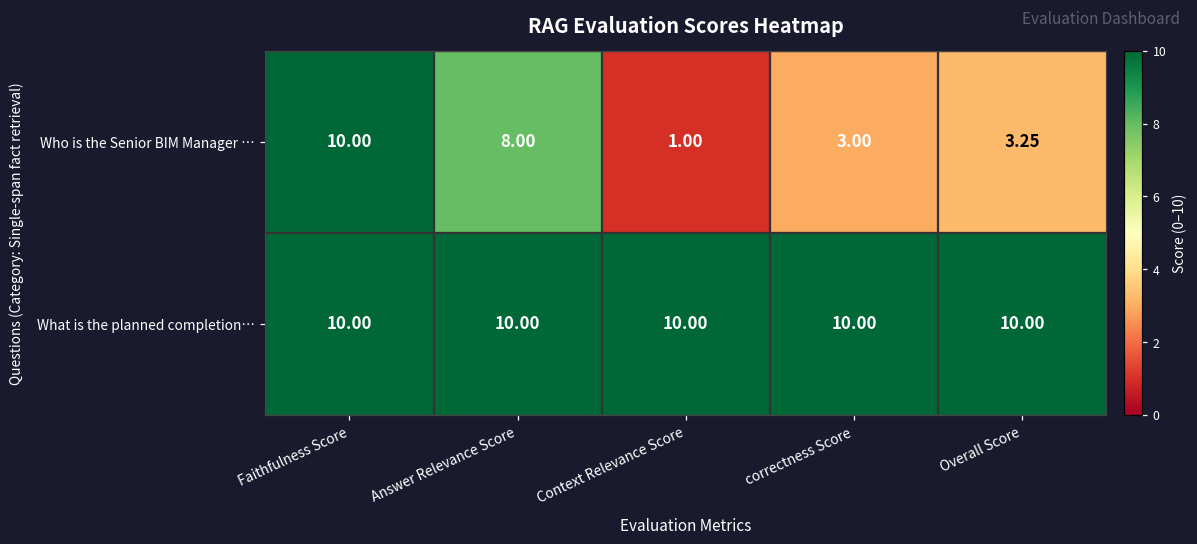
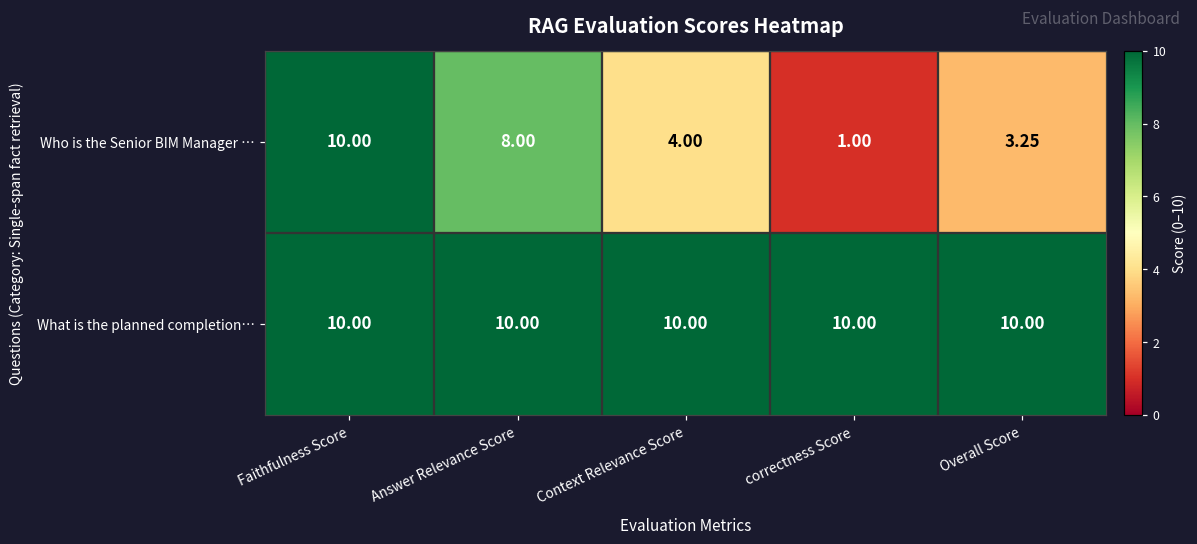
Who is the Senior BIM Manager …, Context Relevance Score: 1.00 -> 4.00
Who is the Senior BIM Manager …, correctness Score: 3.00 -> 1.00
